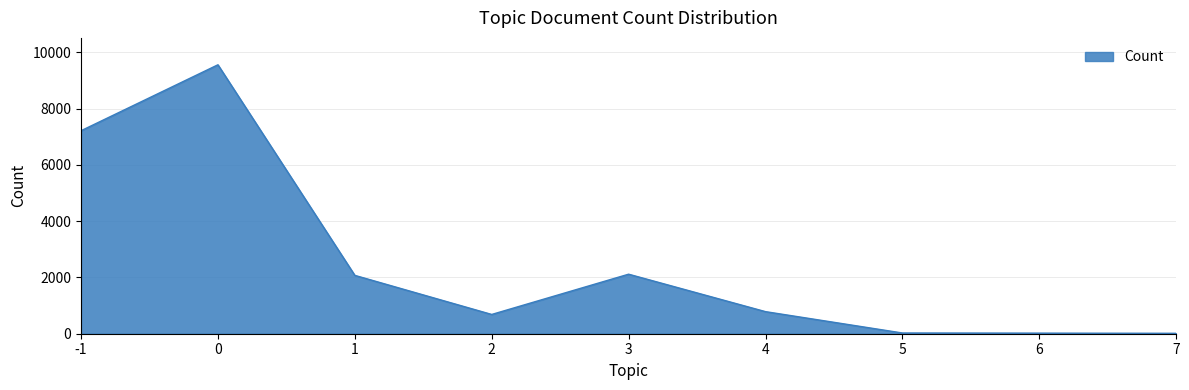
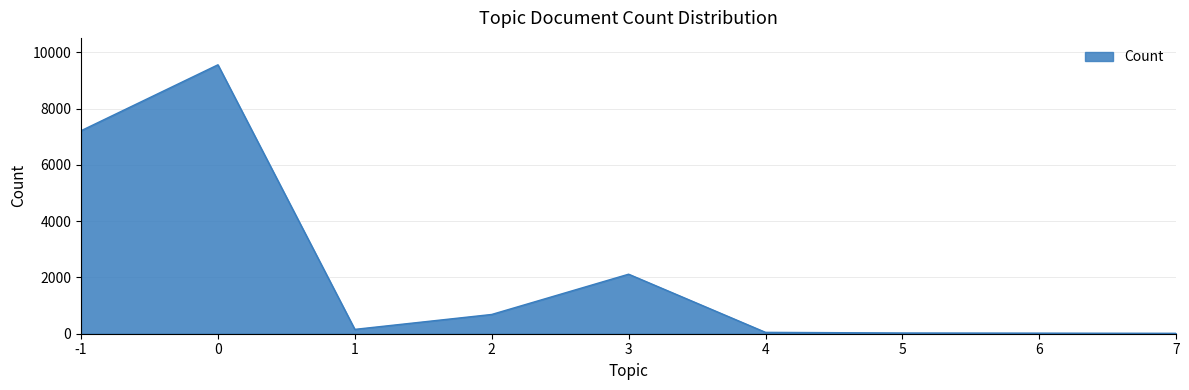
1: 2100 -> 200
4: 800 -> 0
